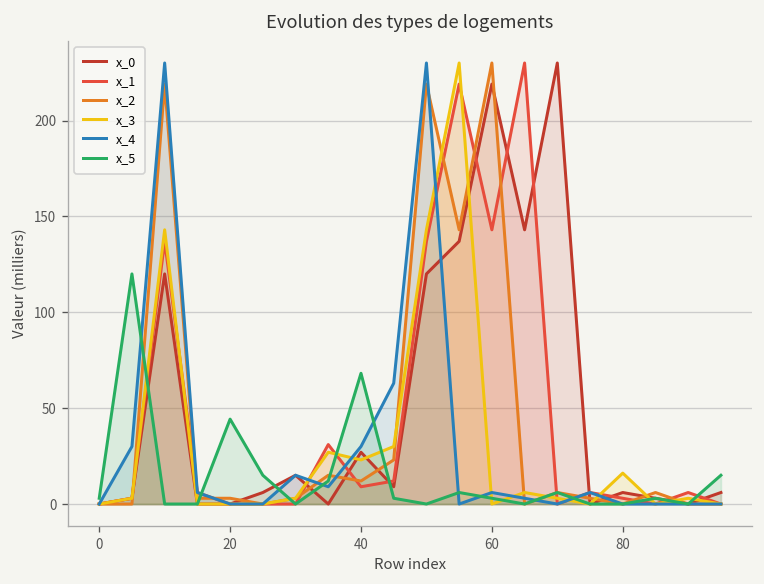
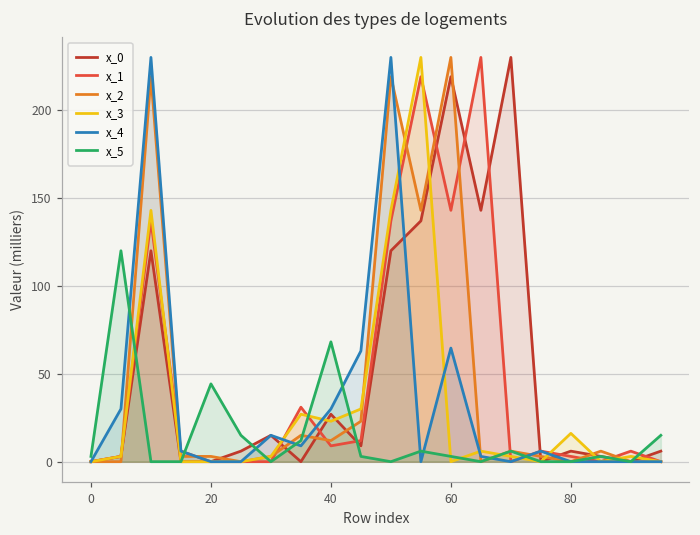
x_4, 60: 6 -> 65
